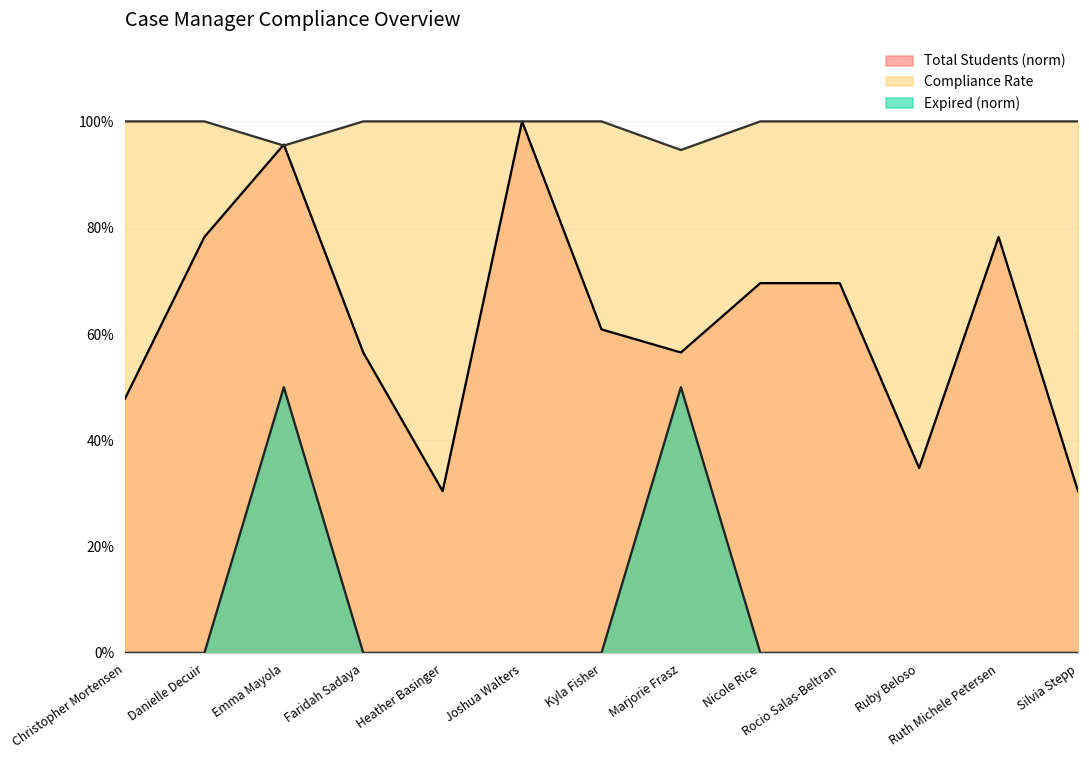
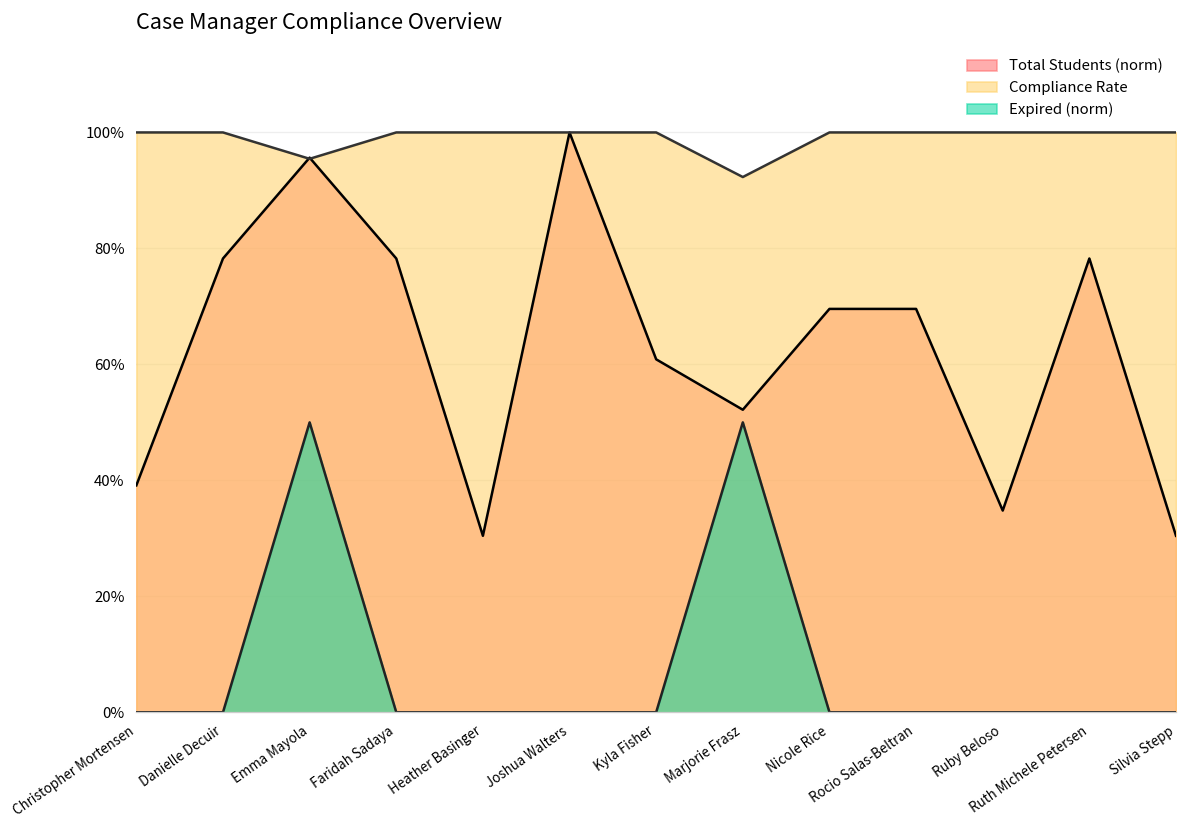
Total Students (norm), Christopher Mortensen: 48% -> 39%
Total Students (norm), Faridah Sadaya: 57% -> 78%
Total Students (norm), Marjorie Frasz: 57% -> 52%
Compliance Rate, Marjorie Frasz: 95% -> 92%
